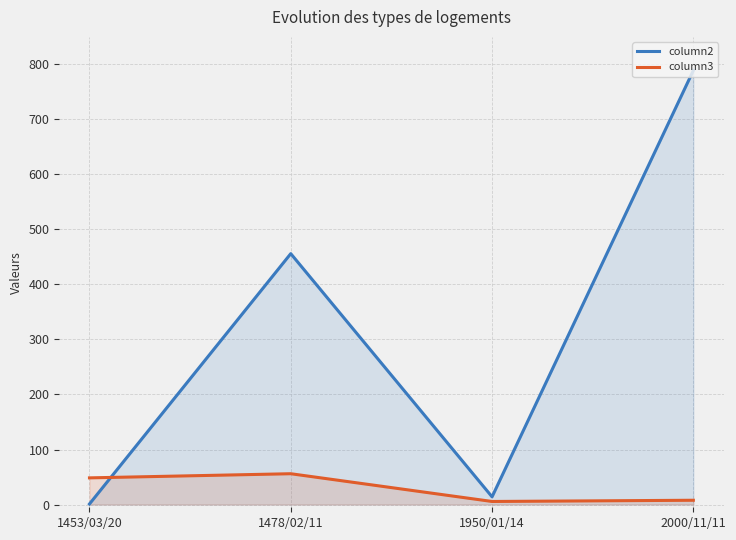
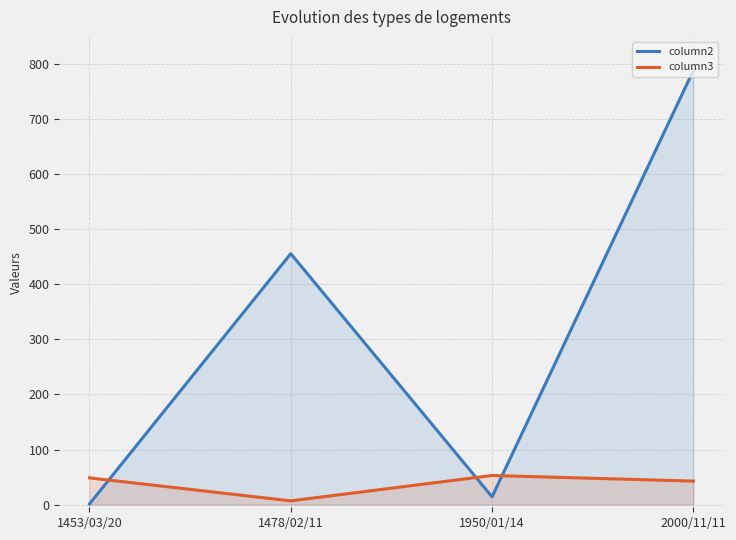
column3, 1478/02/11: 60 -> 10
column3, 1950/01/14: 10 -> 50
column3, 2000/11/11: 10 -> 40
